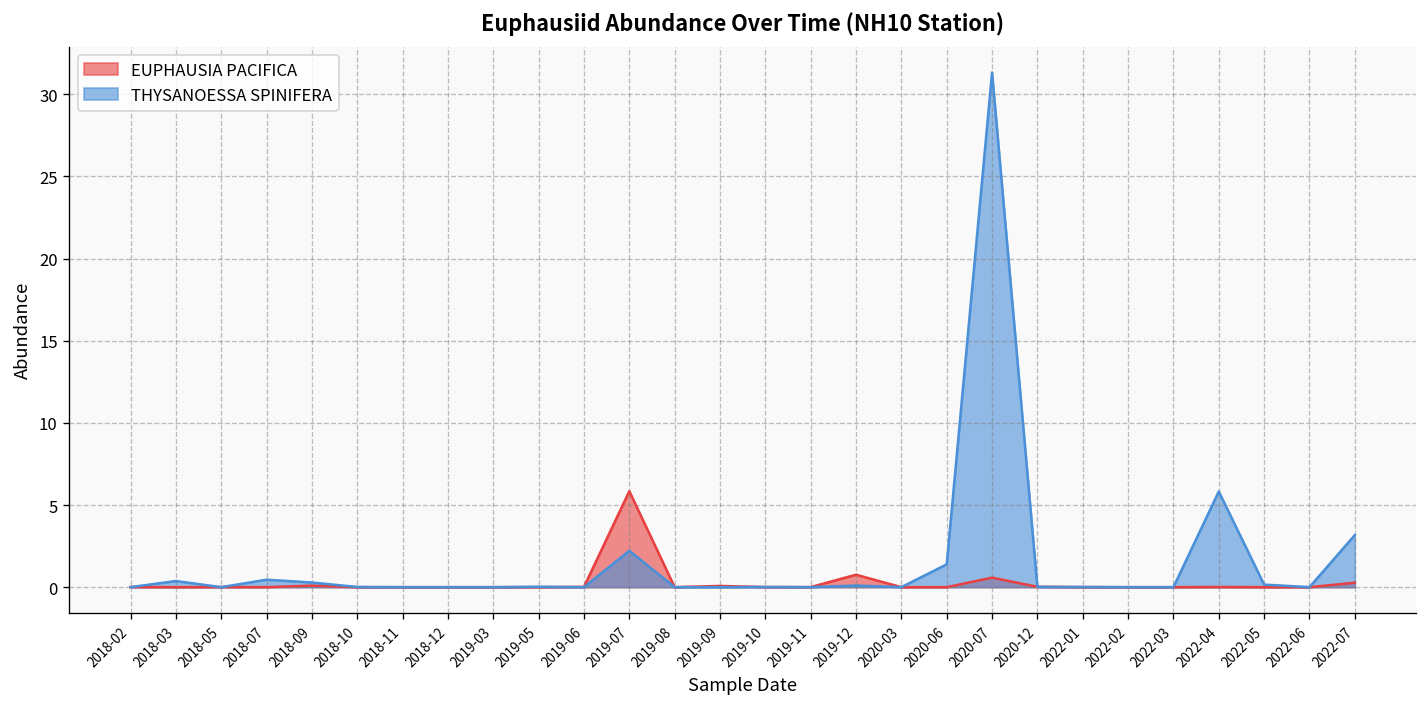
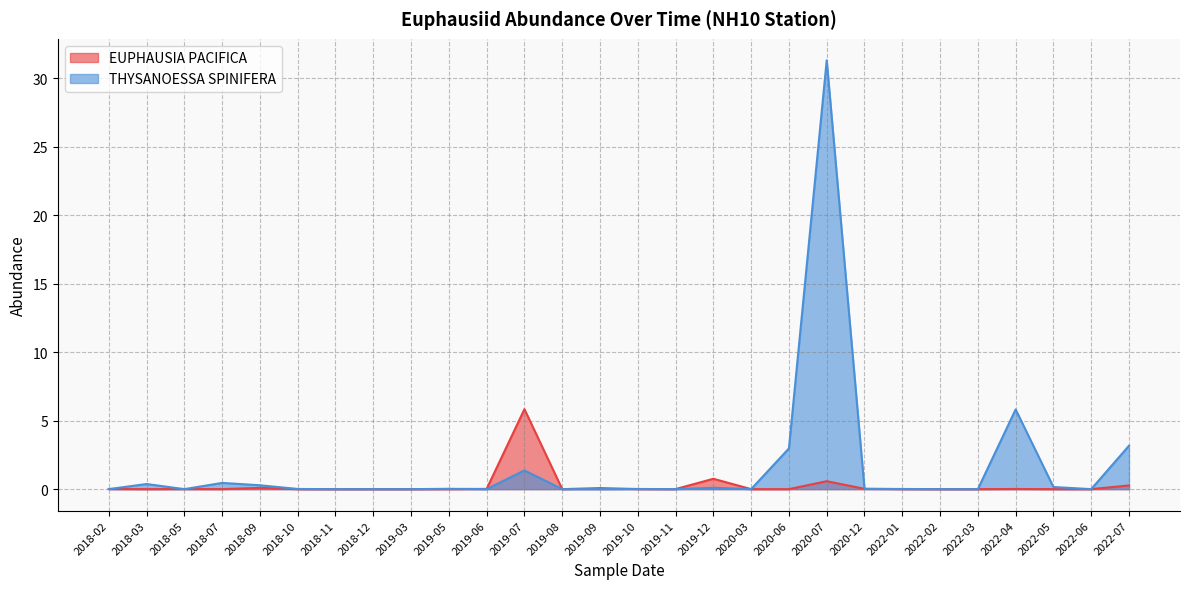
THYSANOESSA SPINIFERA, 2019-07: 2.2 -> 1.4
THYSANOESSA SPINIFERA, 2020-06: 1.4 -> 3.0
